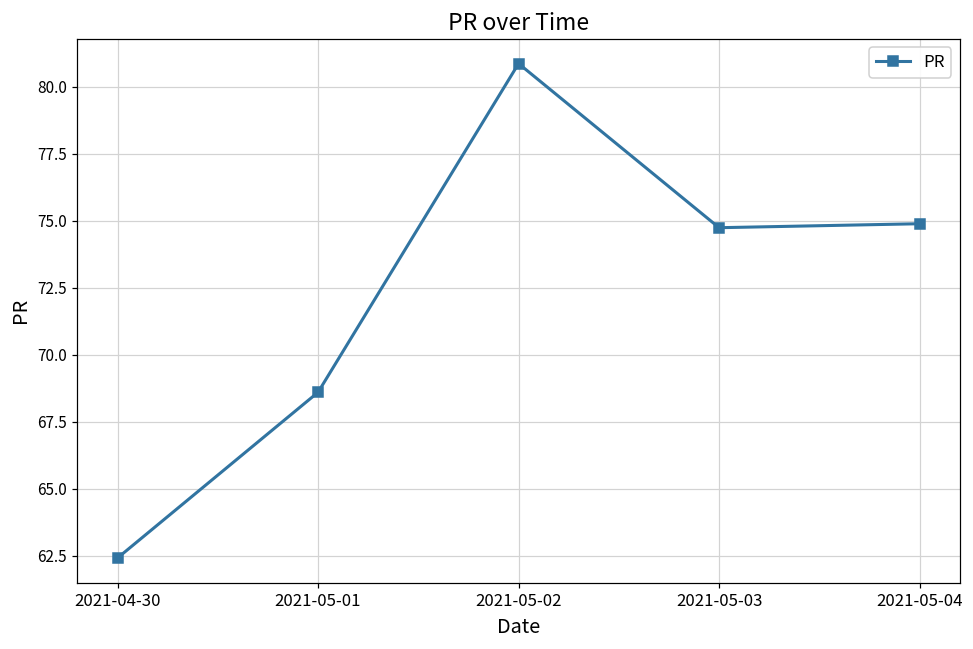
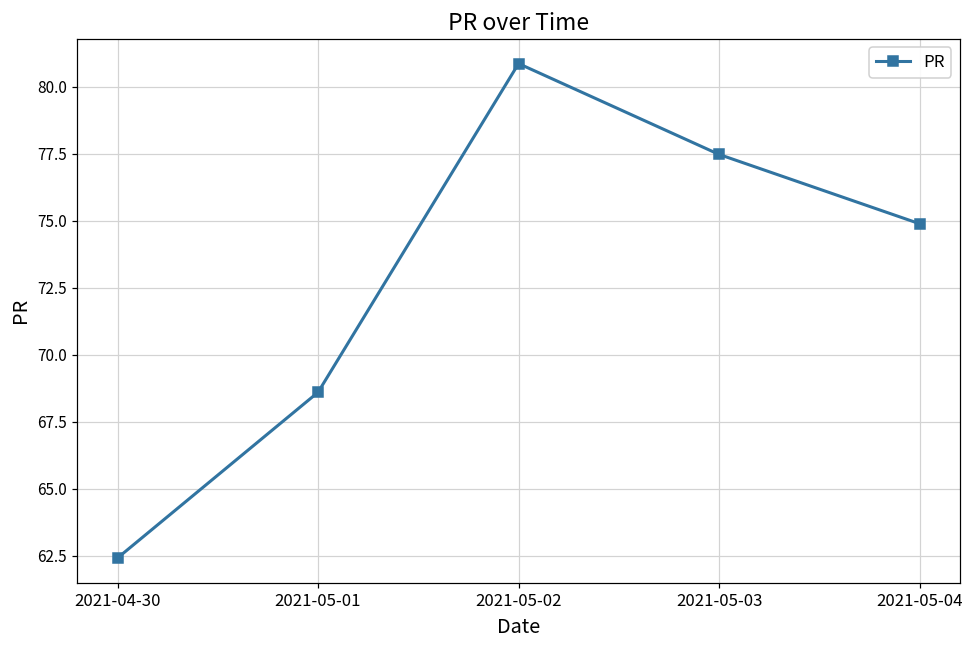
2021-05-03: 74.7 -> 77.5
